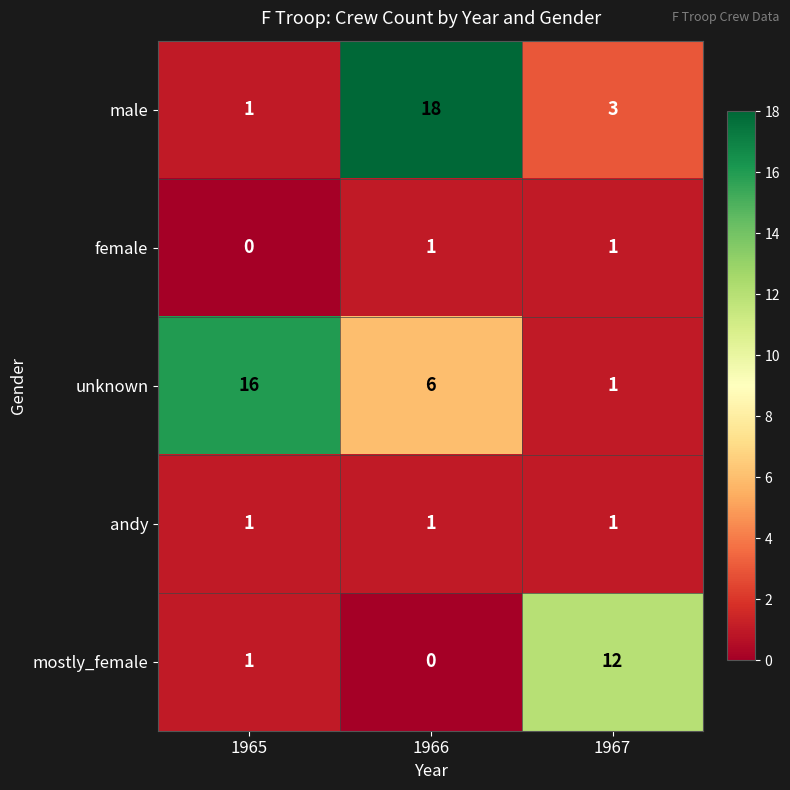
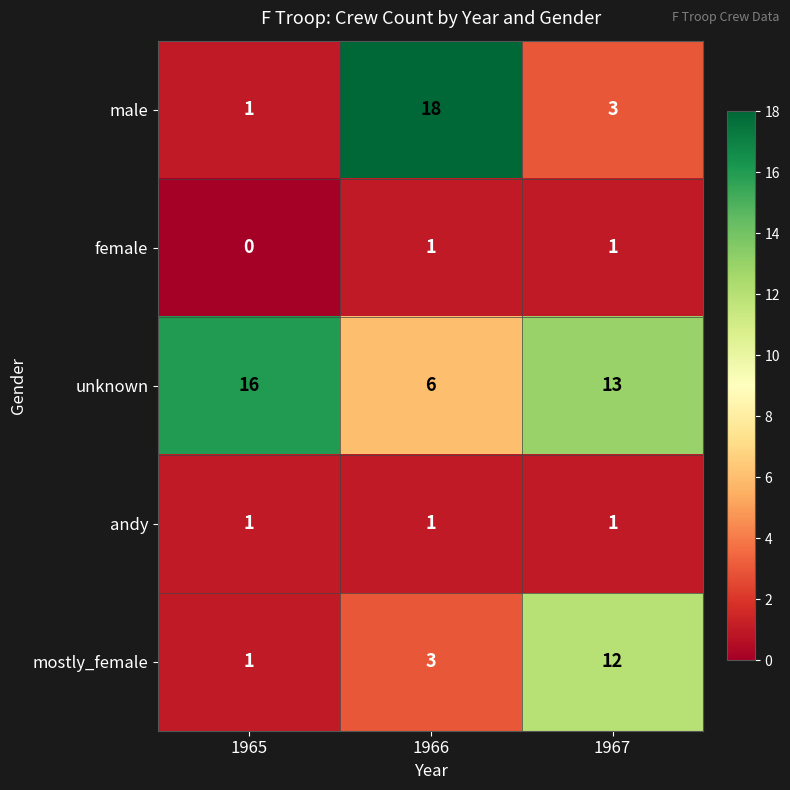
unknown, 1967: 1 -> 13
mostly_female, 1966: 0 -> 3
